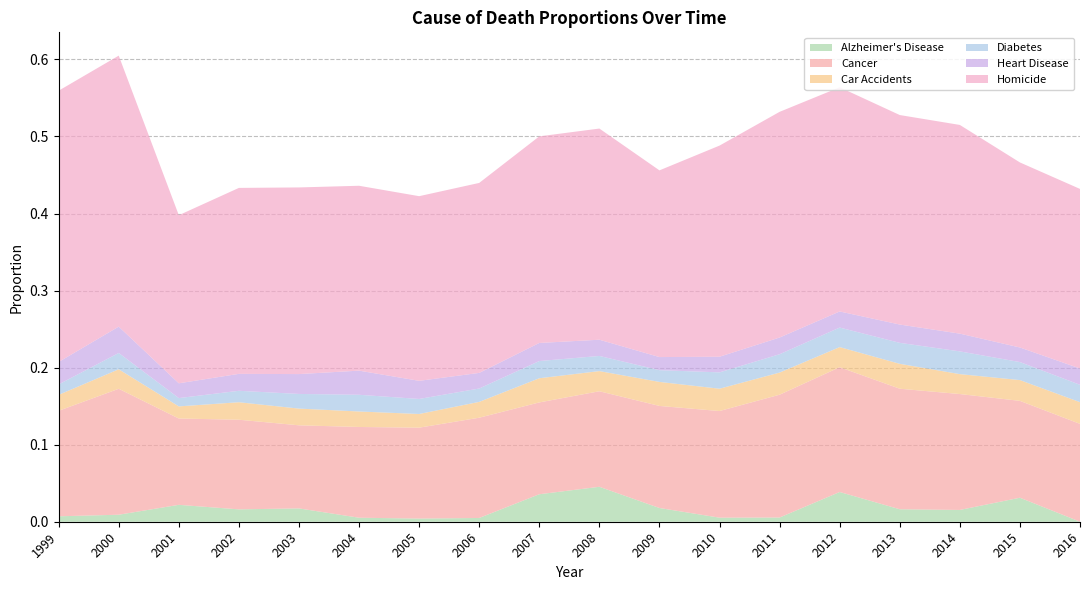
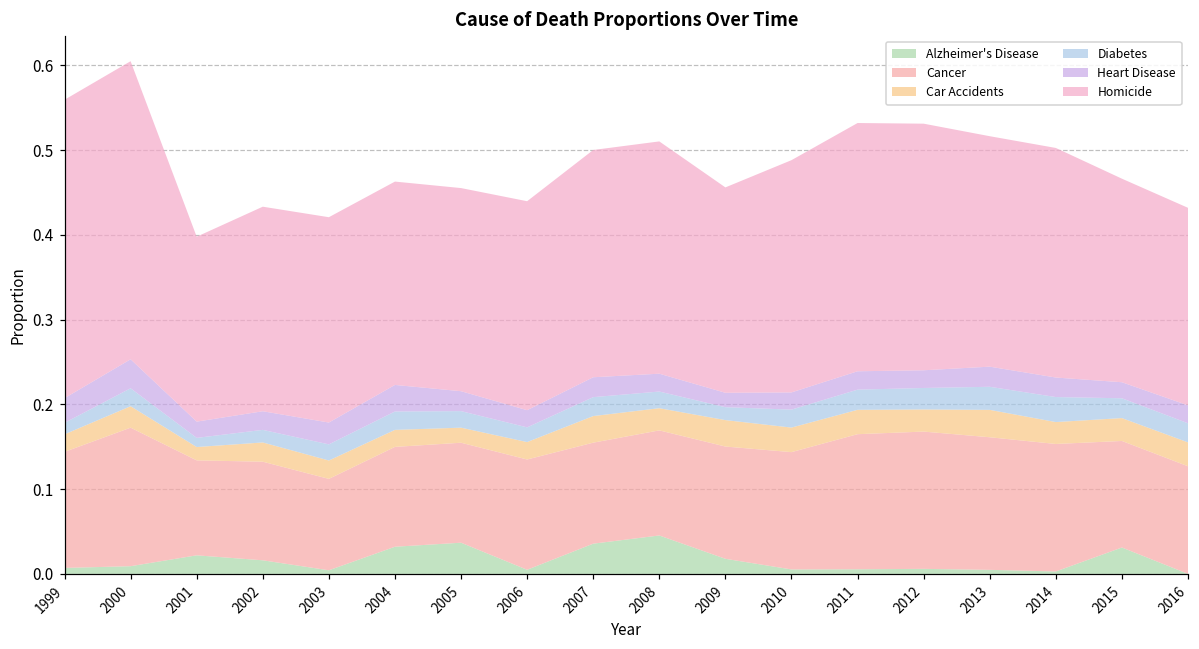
Alzheimer's Disease, 2003: 0.02 -> 0.00
Alzheimer's Disease, 2004: 0.01 -> 0.03
Alzheimer's Disease, 2005: 0.00 -> 0.04
Alzheimer's Disease, 2012: 0.04 -> 0.01
Alzheimer's Disease, 2013: 0.02 -> 0.00
Alzheimer's Disease, 2014: 0.02 -> 0.00
